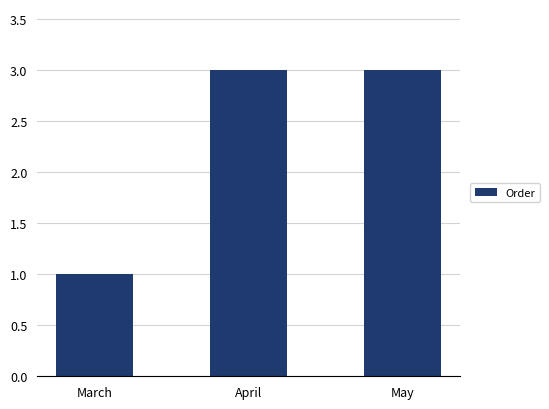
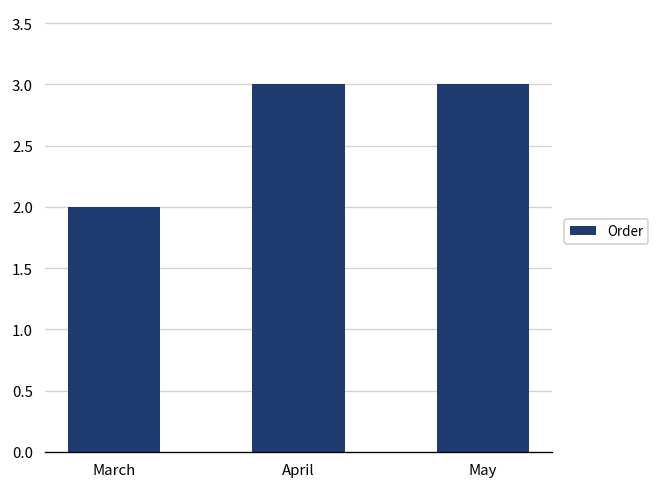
March: 1 -> 2
